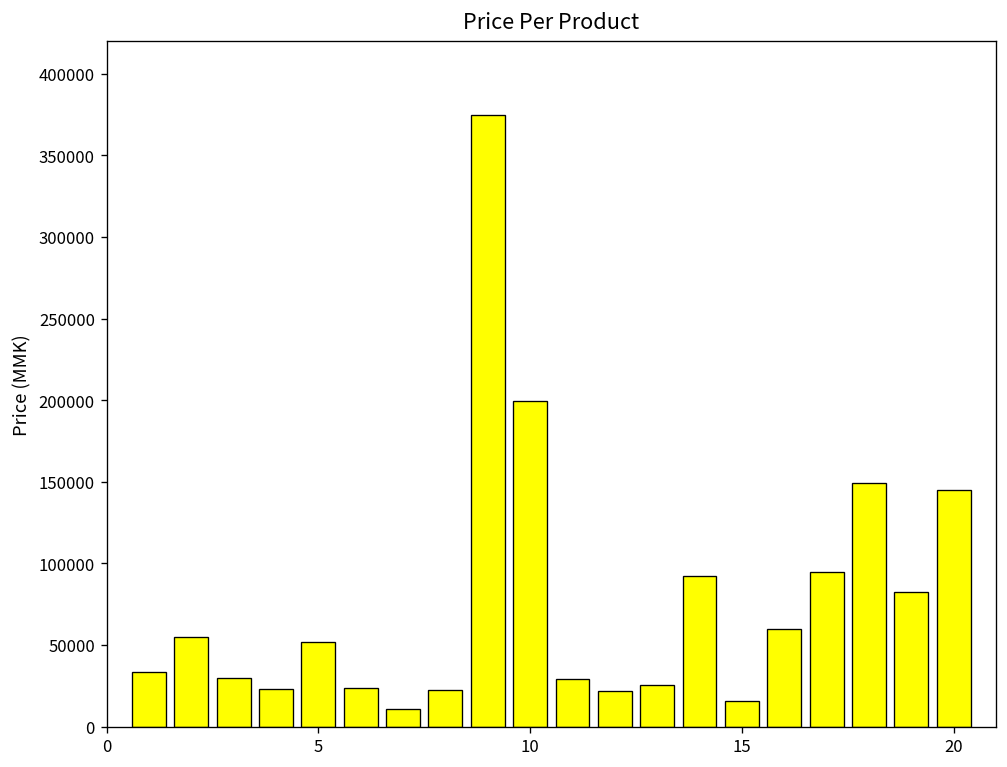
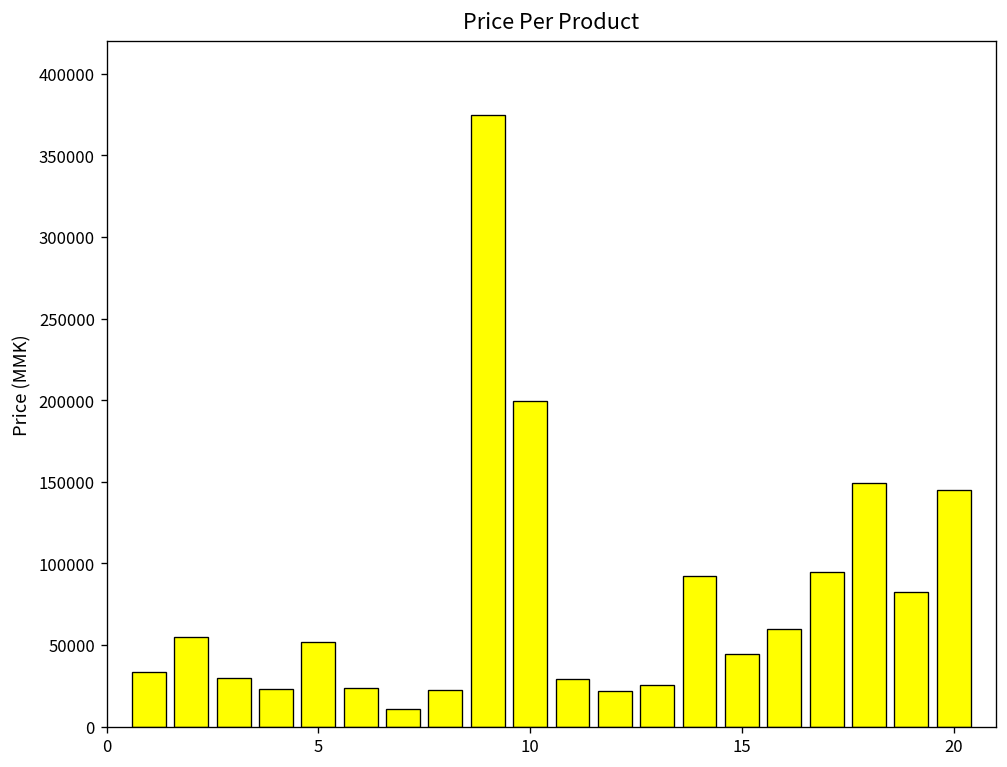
15: 15000 -> 45000
